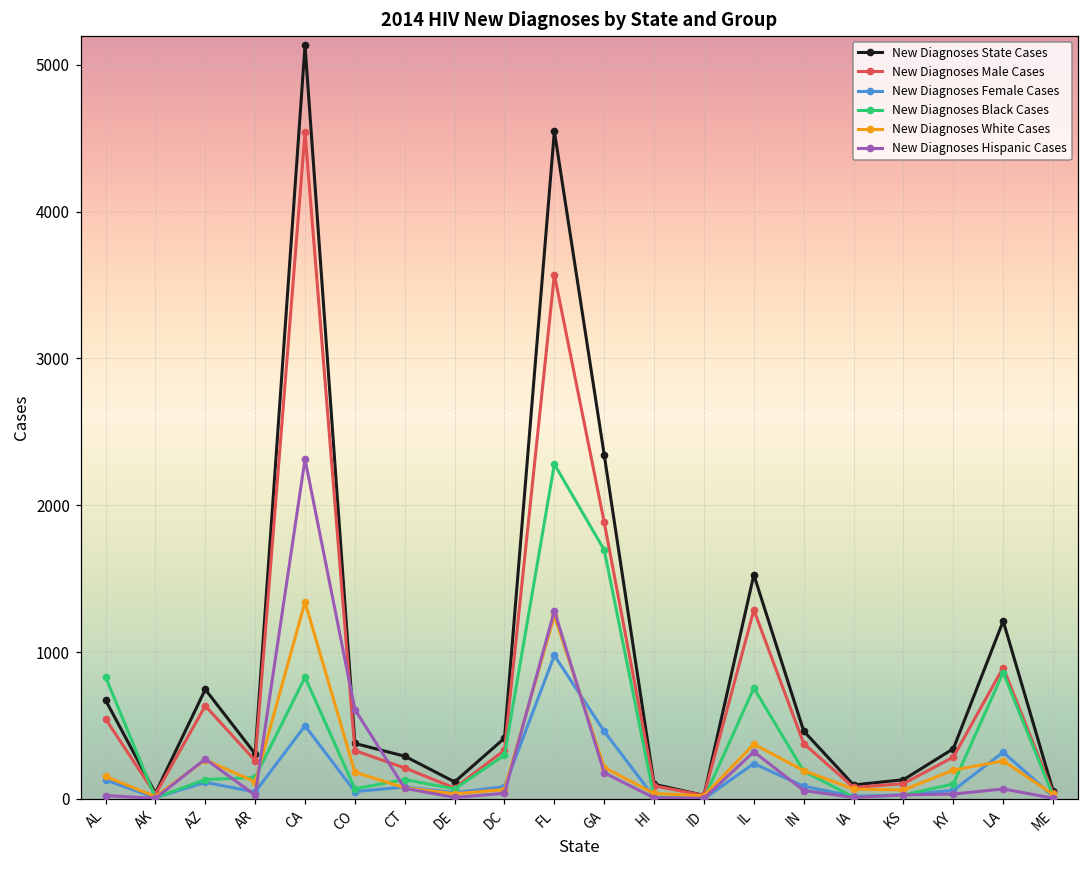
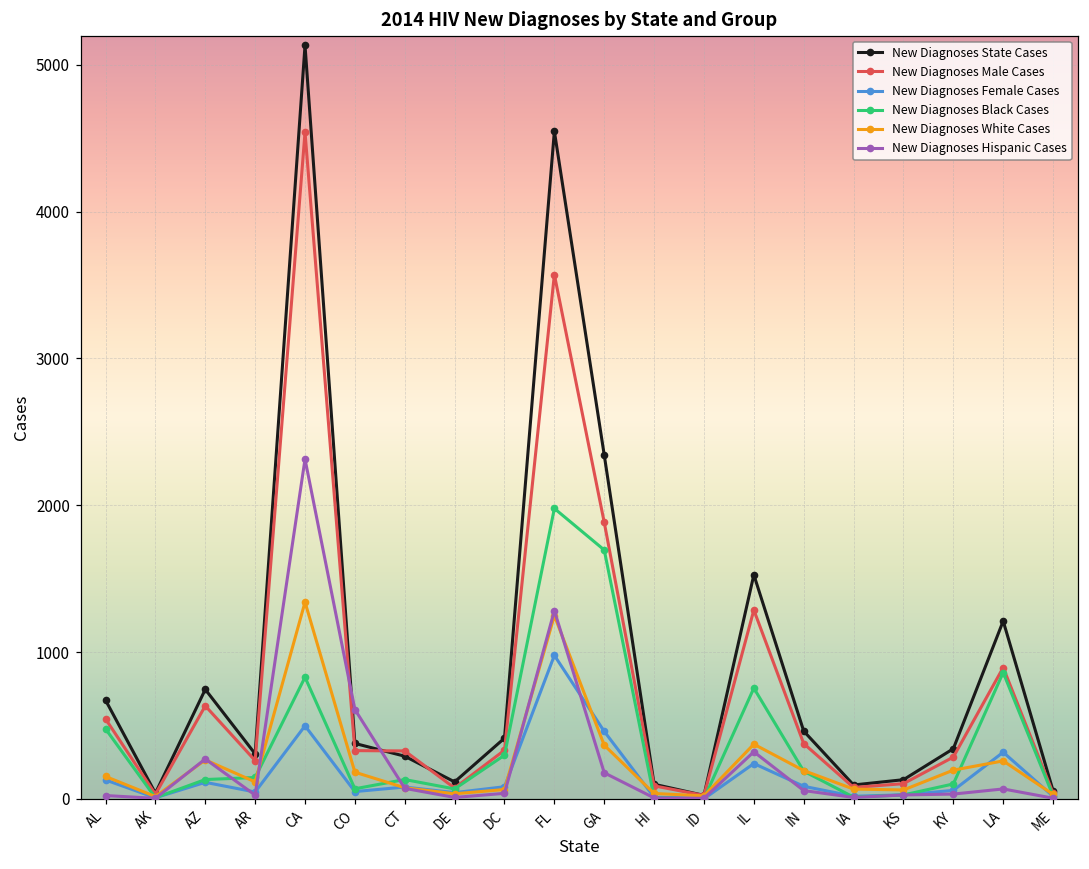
New Diagnoses Black Cases, AL: 830 -> 480
New Diagnoses Male Cases, CT: 210 -> 330
New Diagnoses Black Cases, FL: 2280 -> 1980
New Diagnoses White Cases, GA: 210 -> 370
